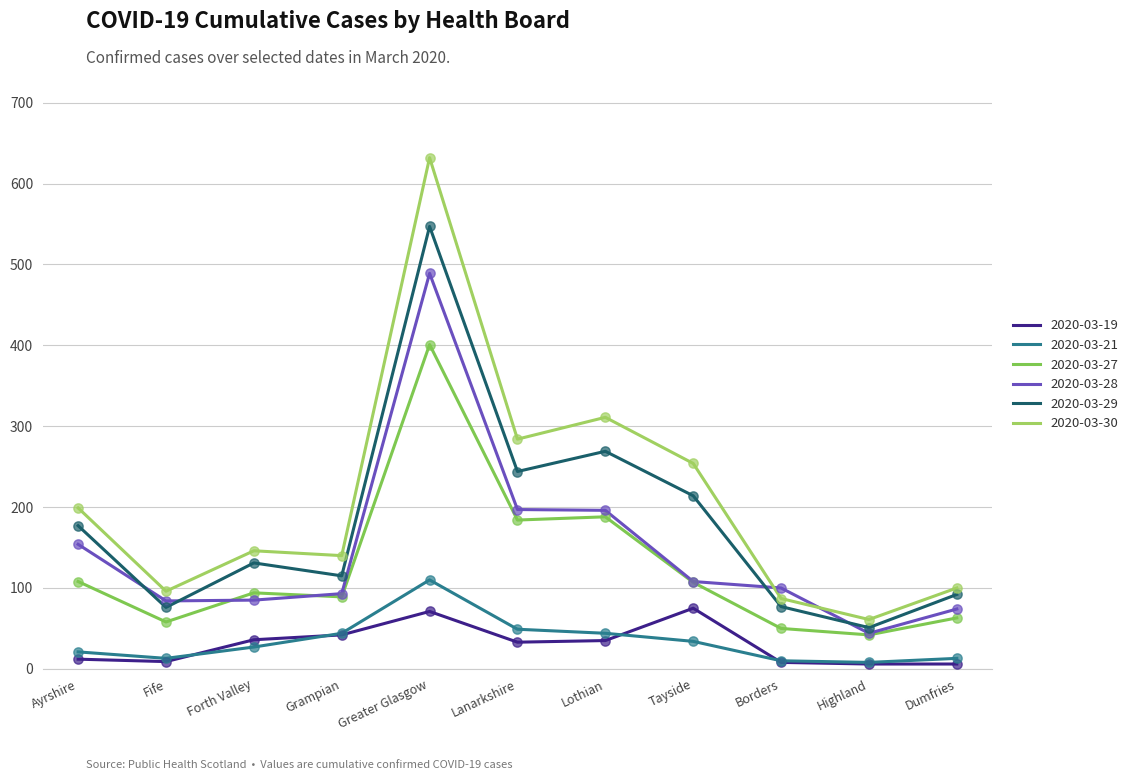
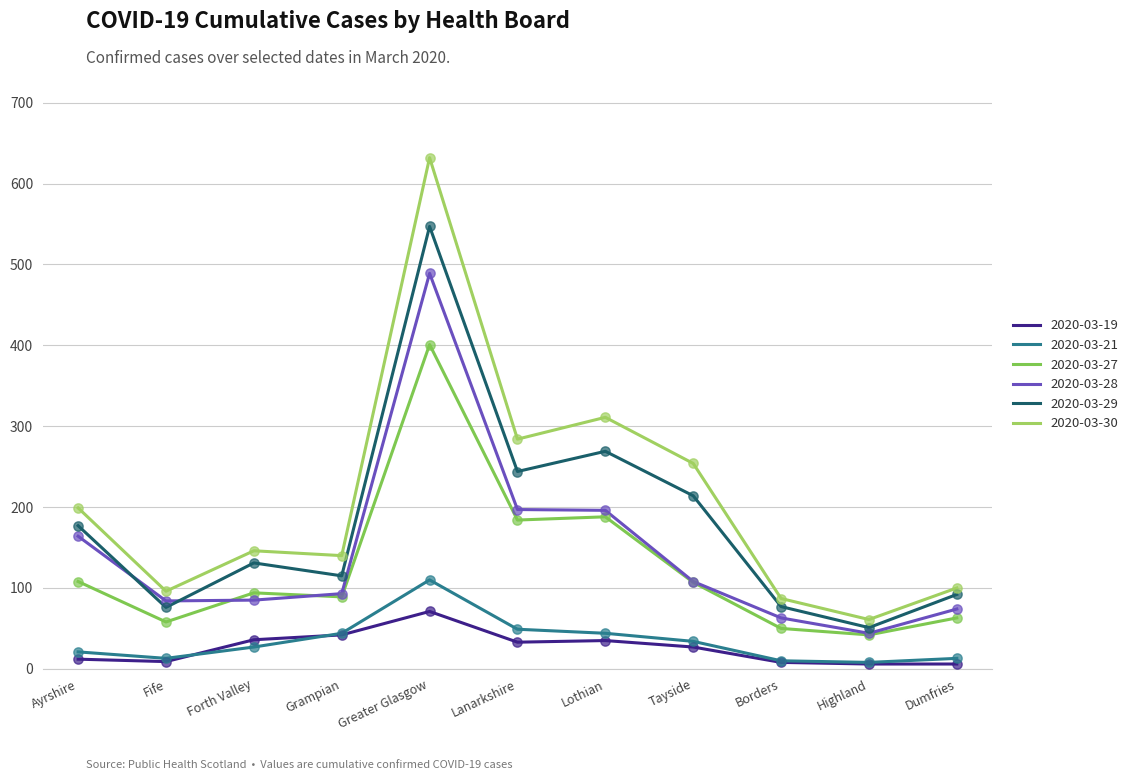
2020-03-28, Ayrshire: 150 -> 160
2020-03-19, Tayside: 80 -> 30
2020-03-28, Borders: 100 -> 60
